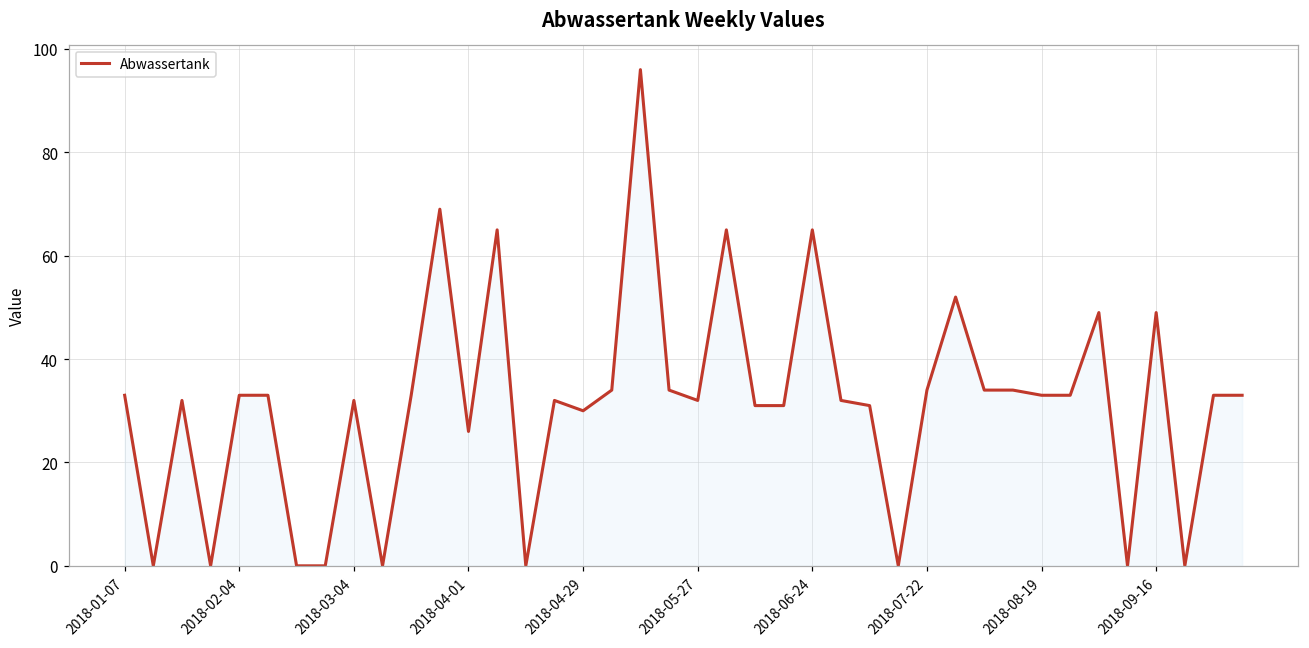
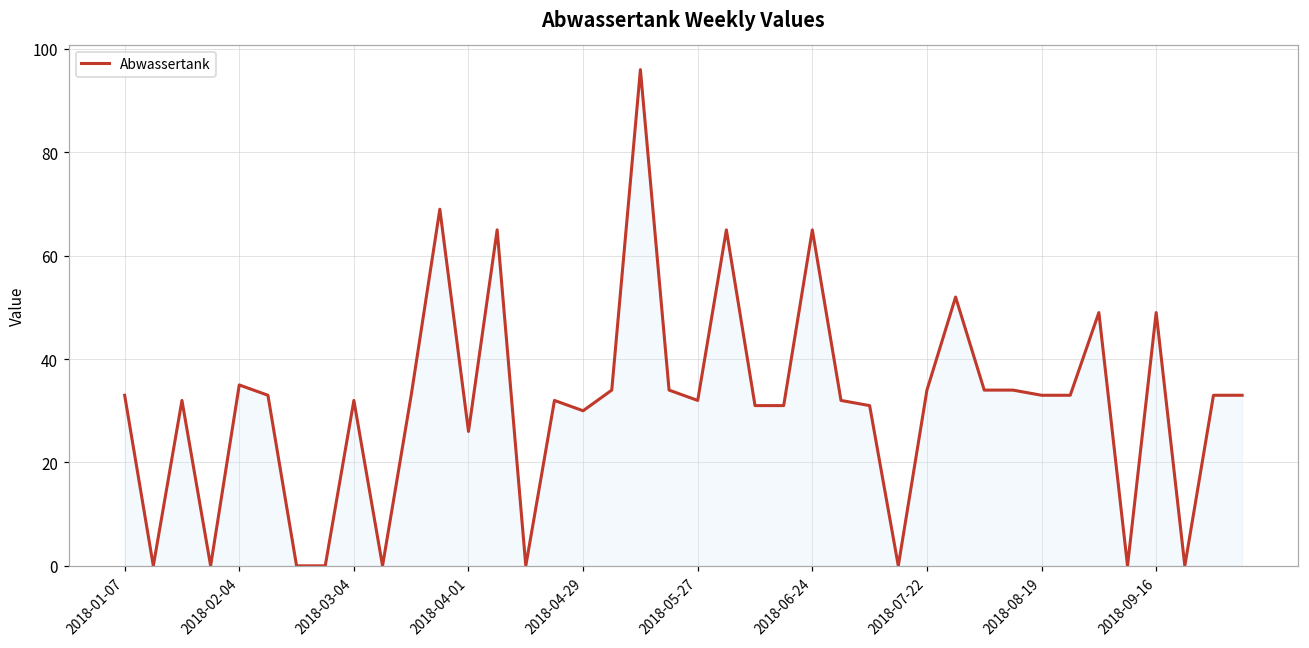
2018-02-04: 33 -> 35
